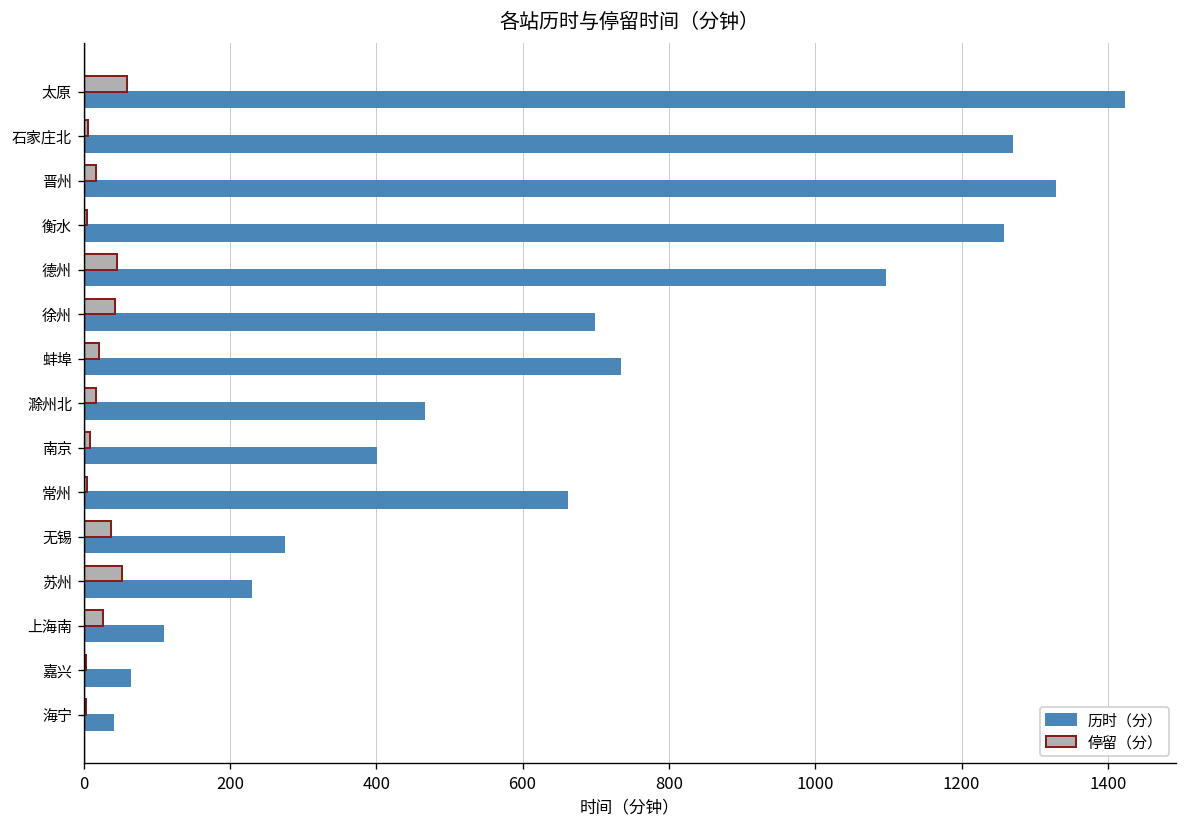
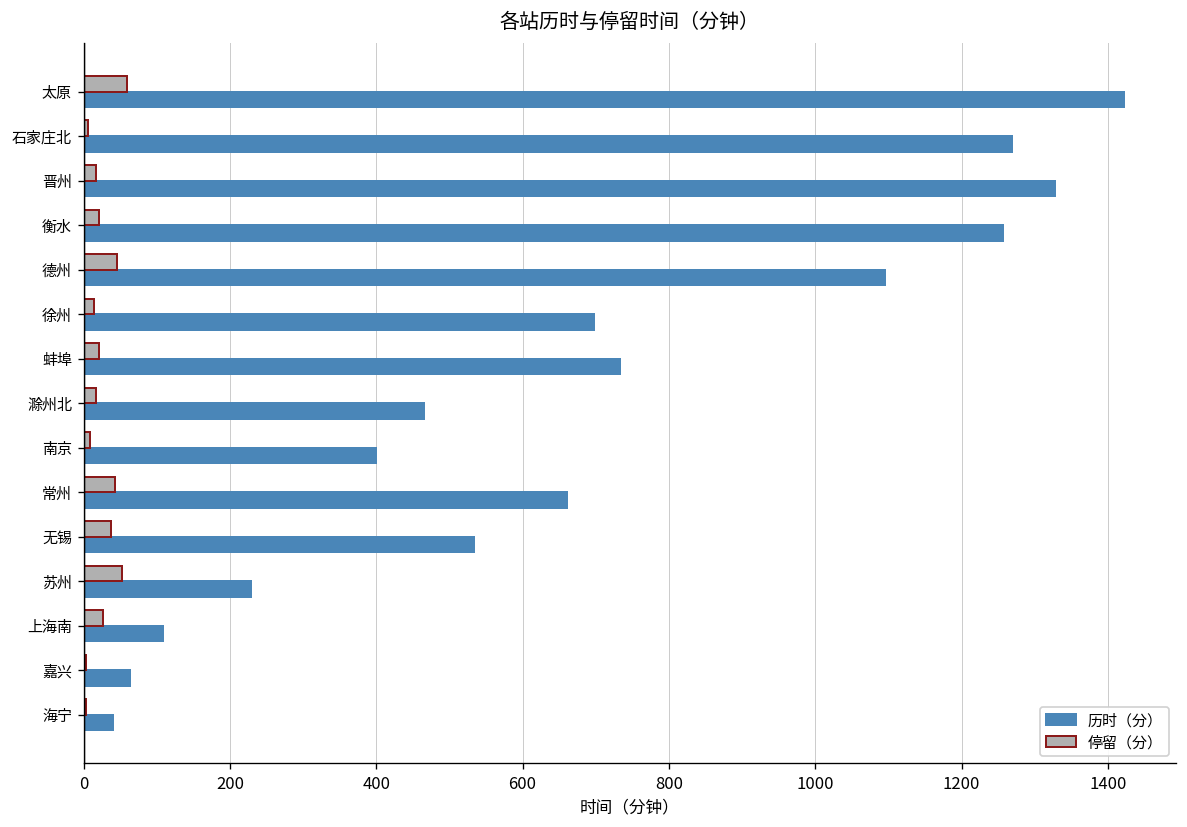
停留（分）, 衡水: 10 -> 20
停留（分）, 徐州: 40 -> 10
停留（分）, 常州: 0 -> 40
历时（分）, 无锡: 270 -> 530
